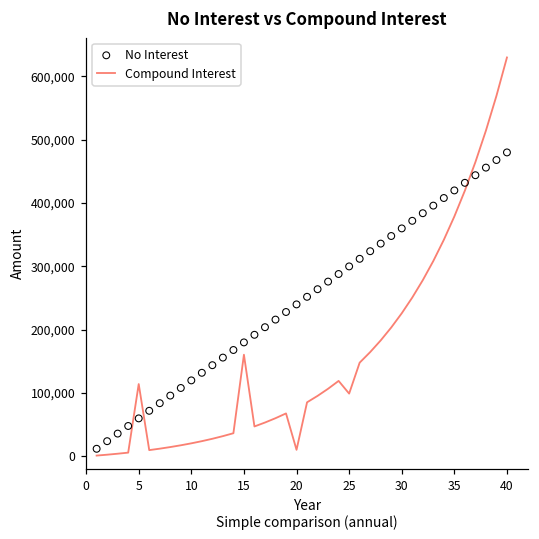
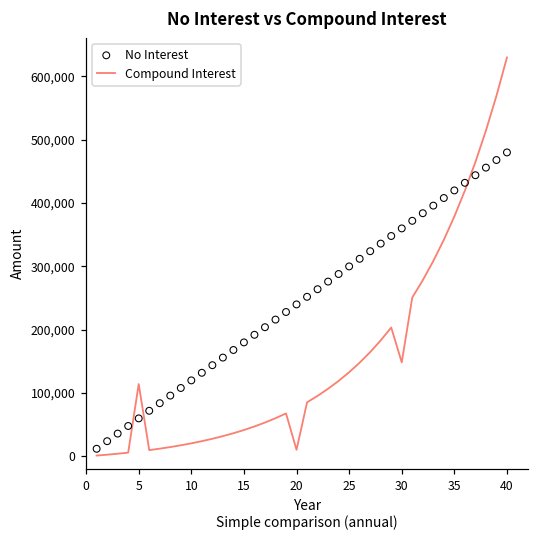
Compound Interest, 15: 160,000 -> 40,000
Compound Interest, 25: 100,000 -> 130,000
Compound Interest, 30: 230,000 -> 150,000
